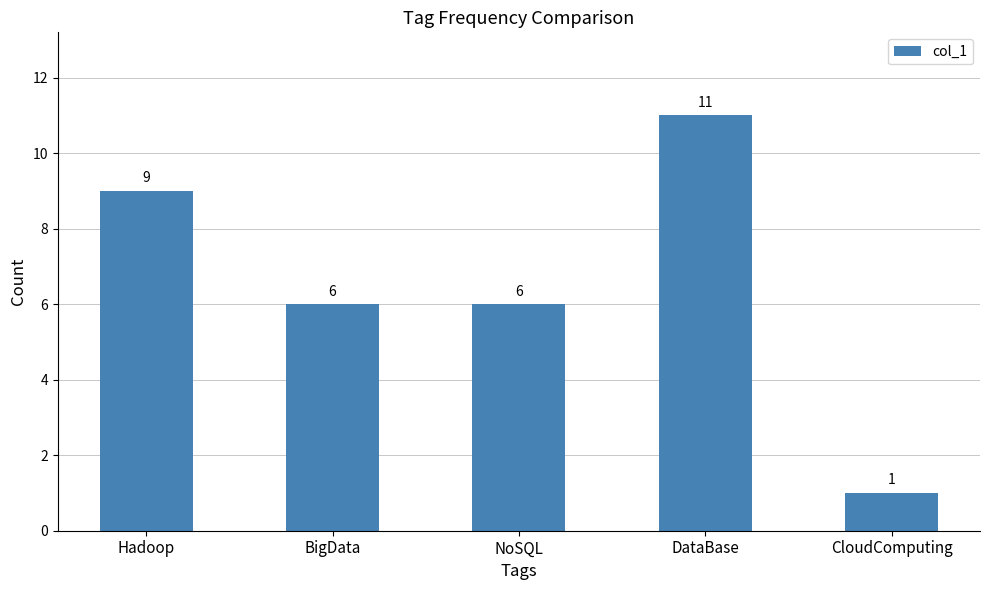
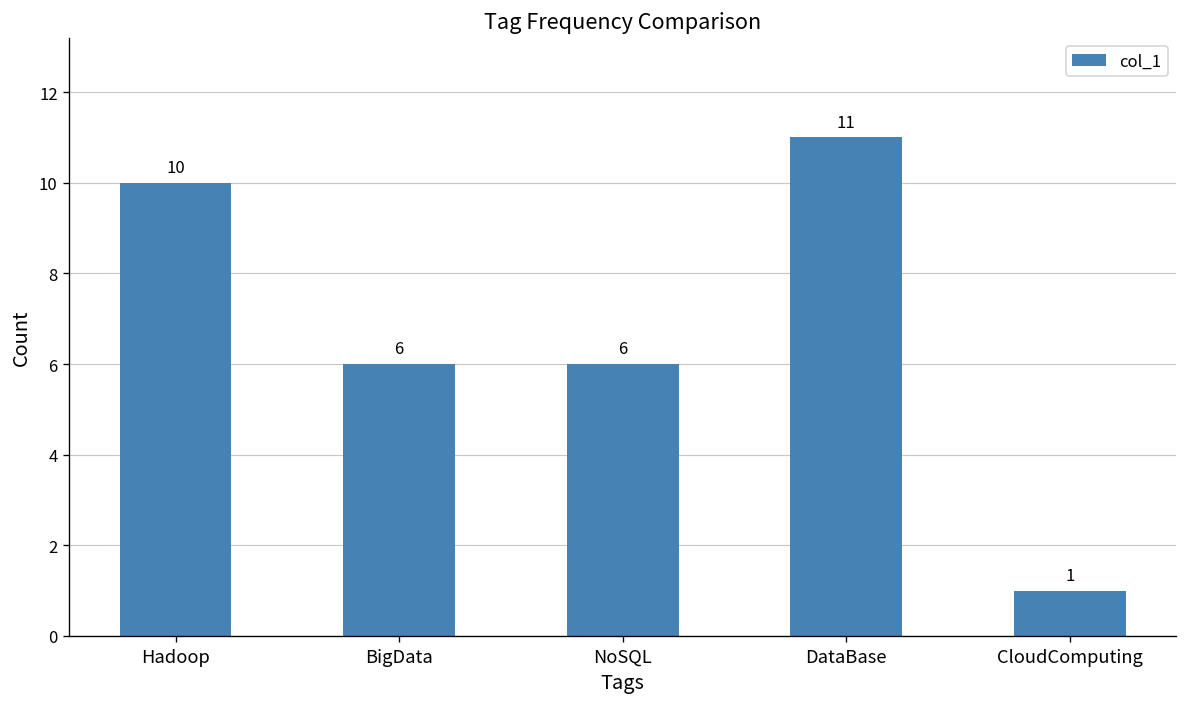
Hadoop: 9 -> 10
